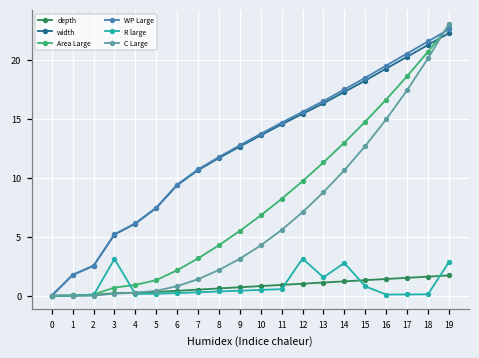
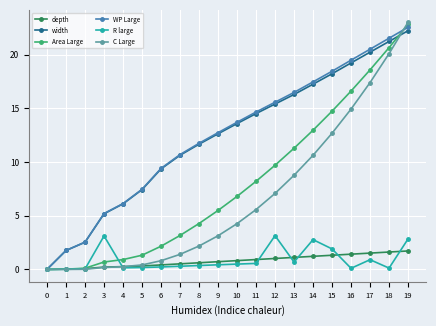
R large, 13: 1.6 -> 0.7
R large, 15: 0.8 -> 1.9
R large, 17: 0.1 -> 0.9
